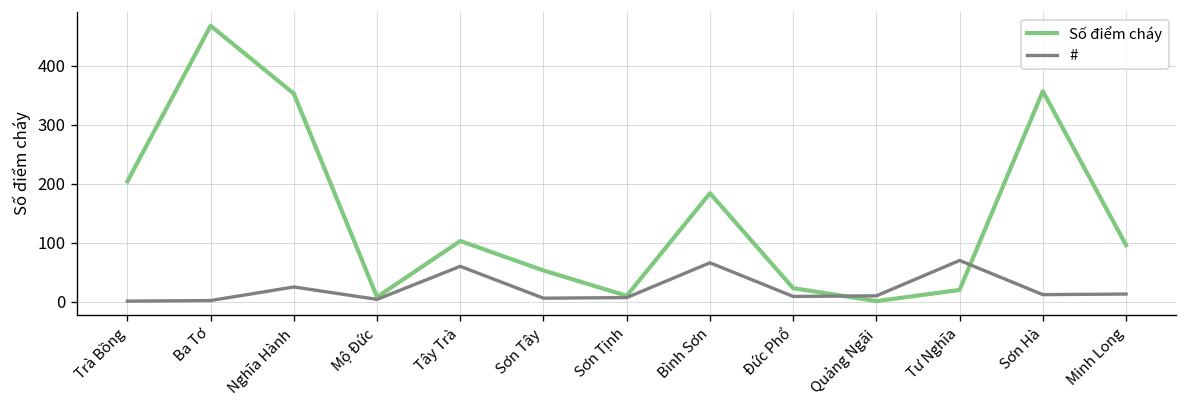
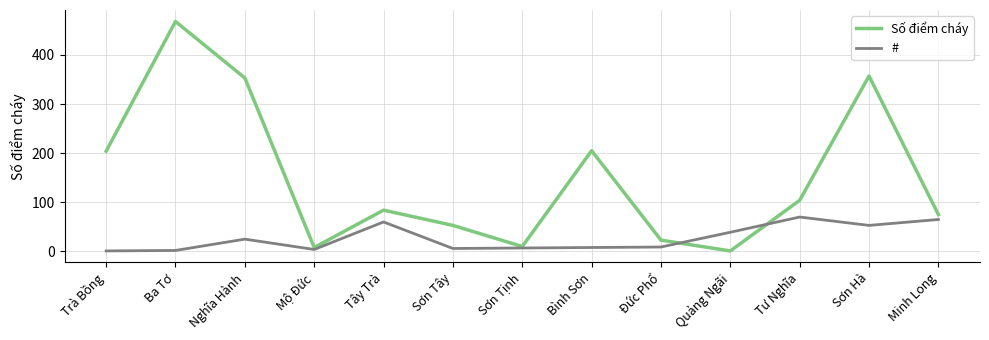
Số điểm cháy, Tây Trà: 100 -> 80
Số điểm cháy, Bình Sơn: 180 -> 210
#, Bình Sơn: 70 -> 10
#, Quảng Ngãi: 10 -> 40
Số điểm cháy, Tư Nghĩa: 20 -> 100
#, Sơn Hà: 10 -> 50
Số điểm cháy, Minh Long: 100 -> 80
#, Minh Long: 10 -> 70
